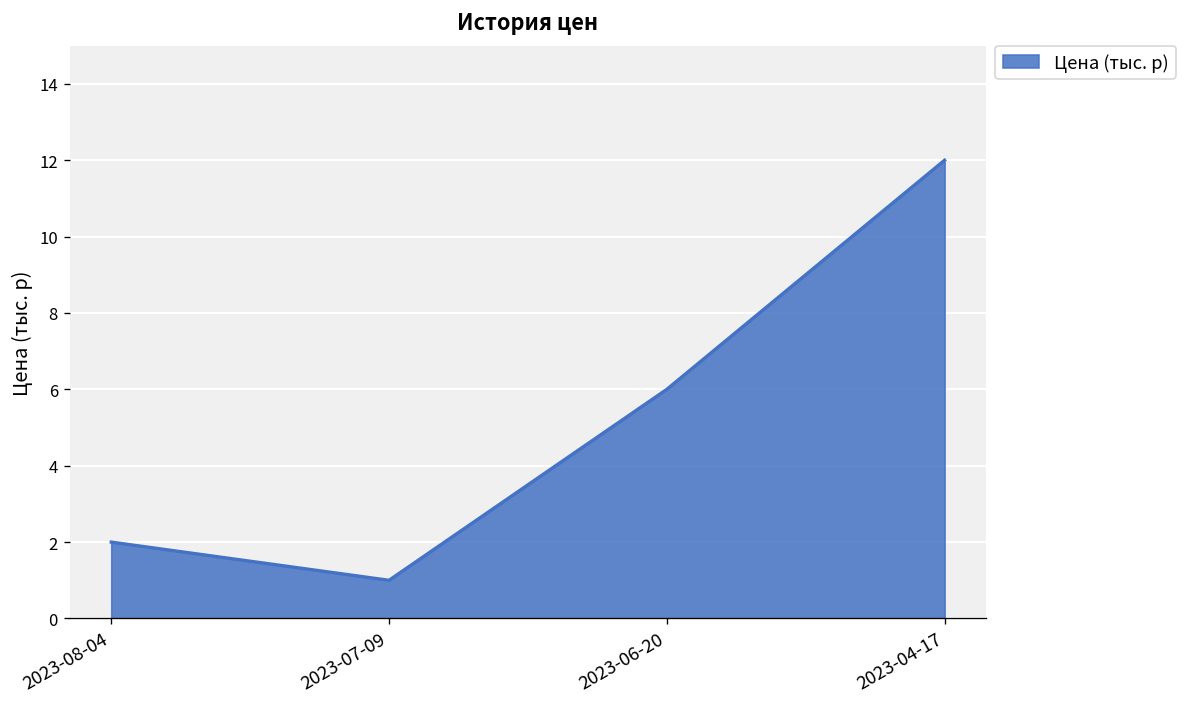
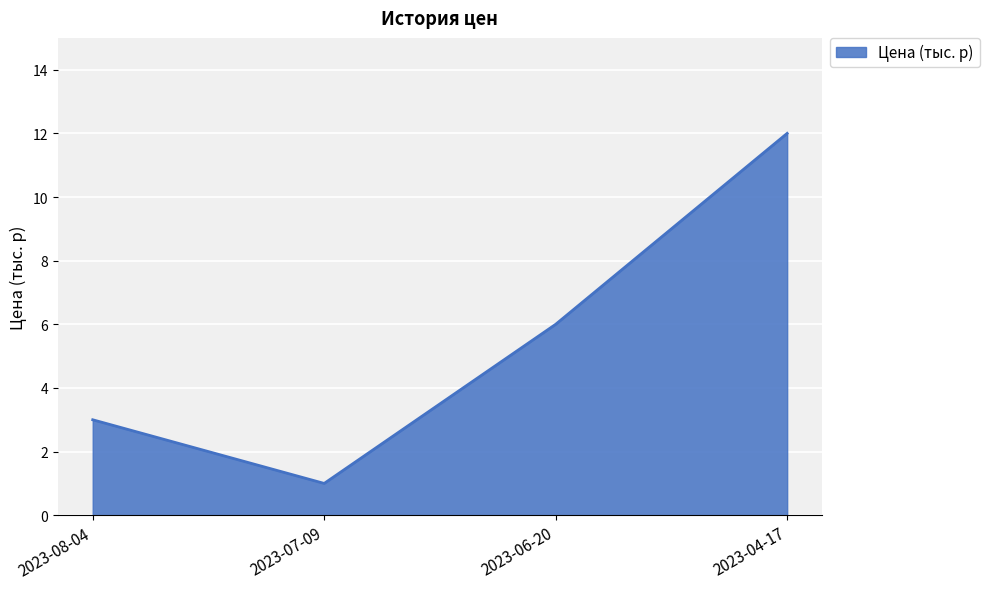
2023-08-04: 2 -> 3
